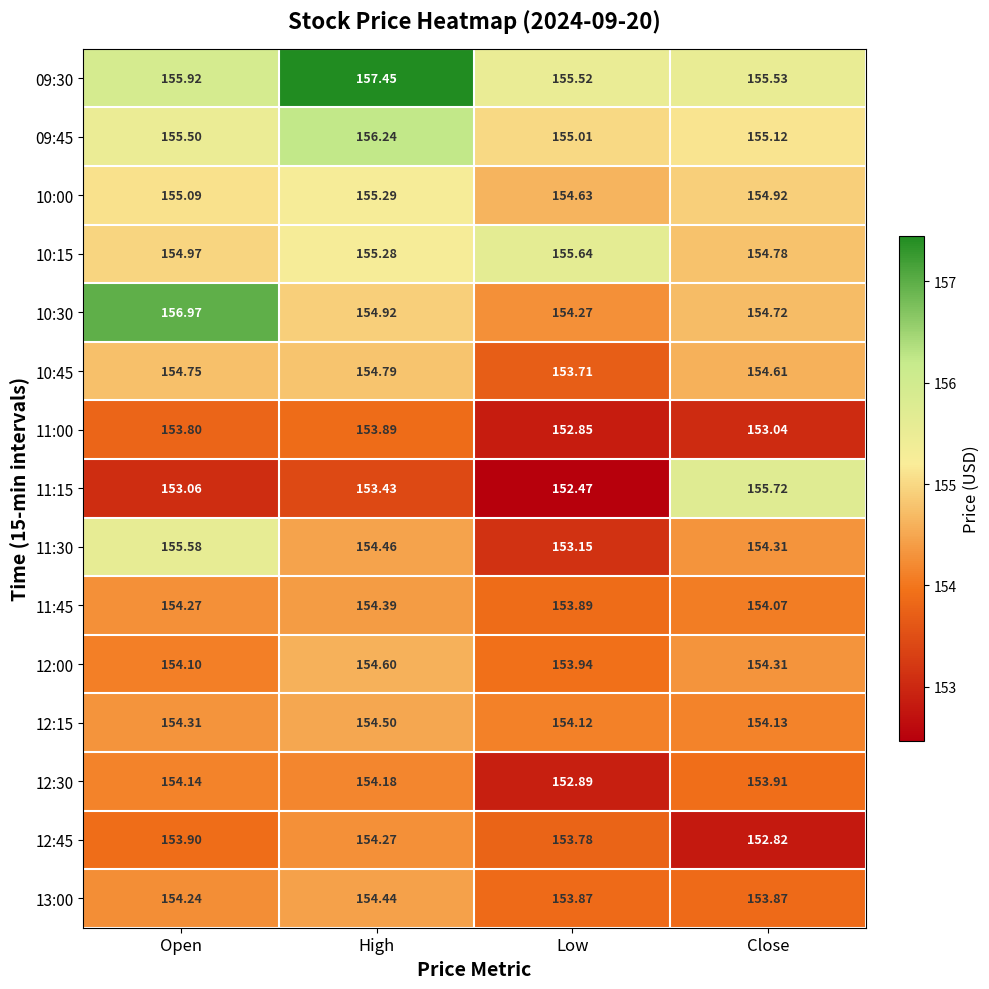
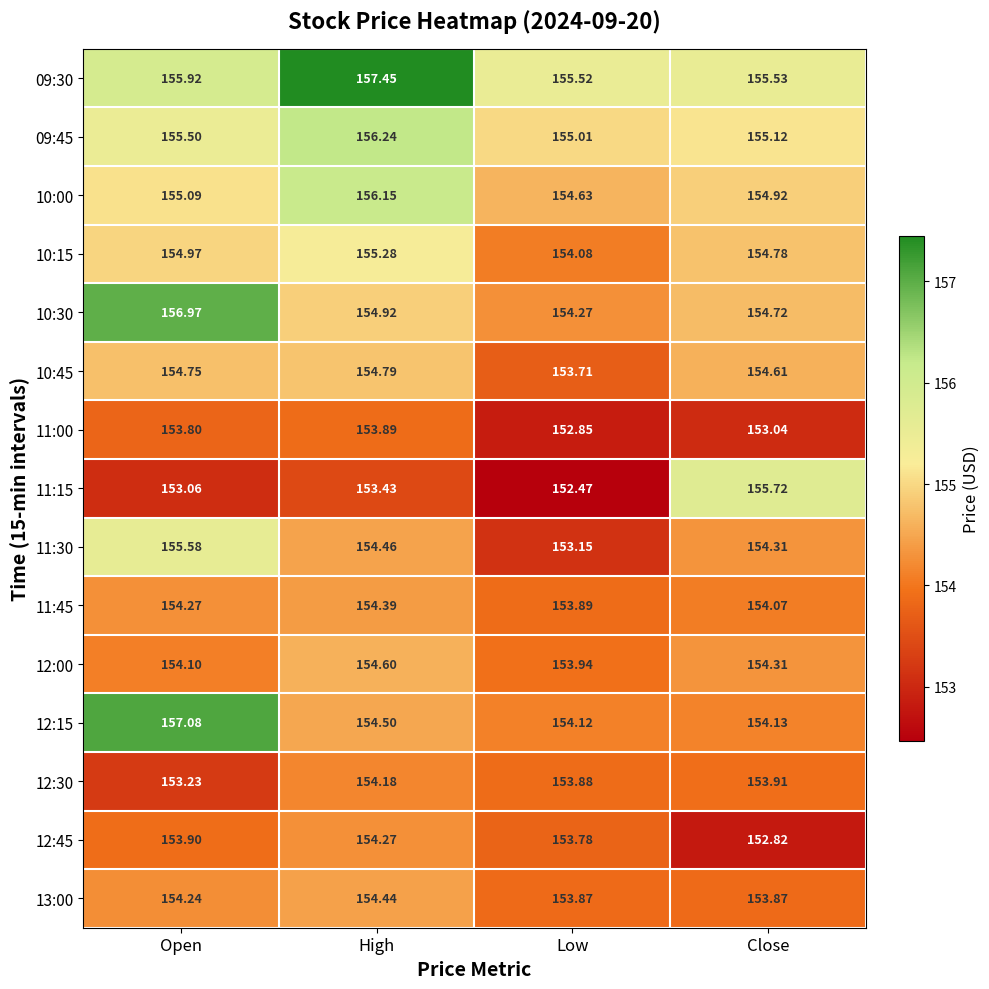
10:00, High: 155.29 -> 156.15
10:15, Low: 155.64 -> 154.08
12:15, Open: 154.31 -> 157.08
12:30, Open: 154.14 -> 153.23
12:30, Low: 152.89 -> 153.88
